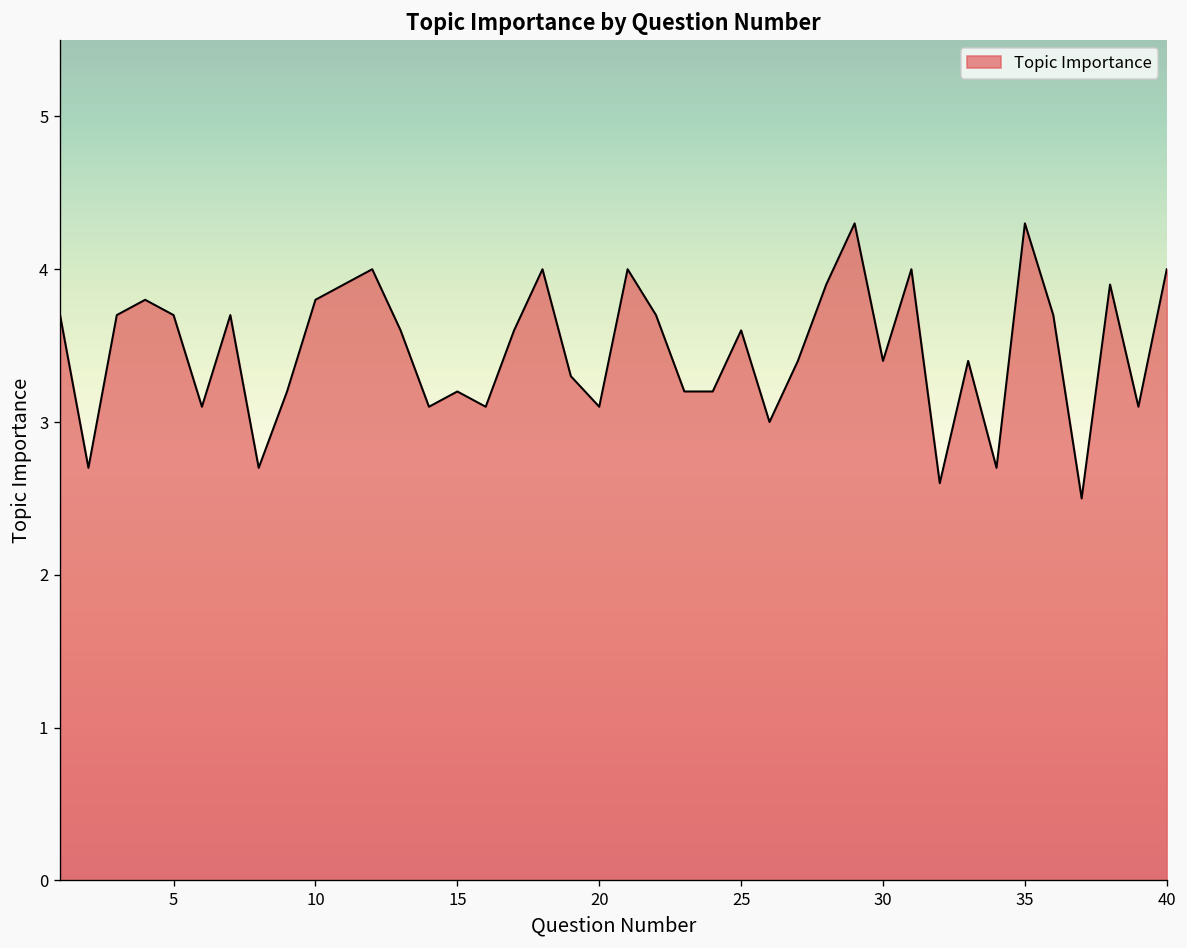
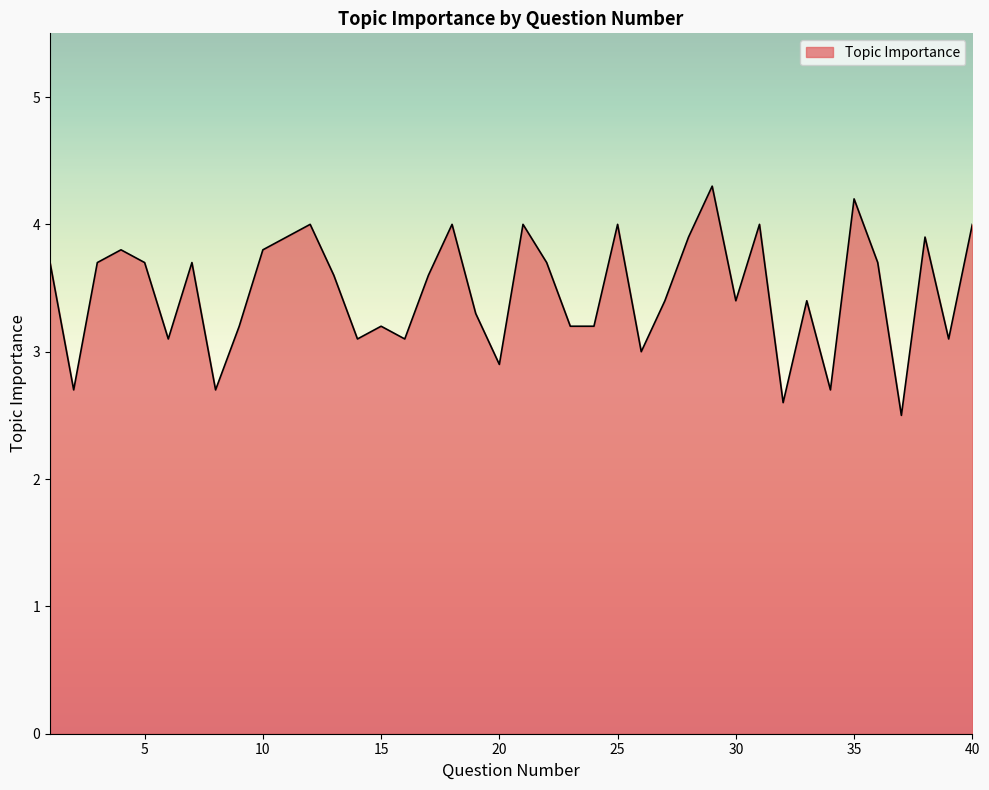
20: 3.1 -> 2.9
25: 3.6 -> 4.0
35: 4.3 -> 4.2
